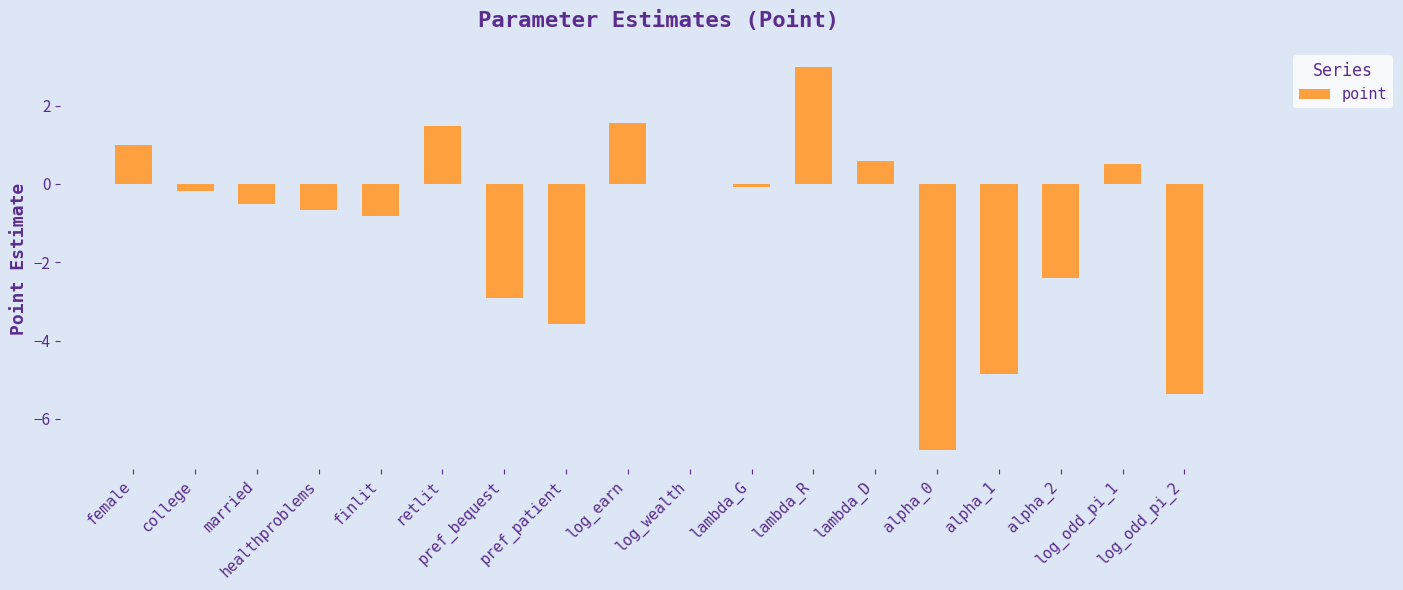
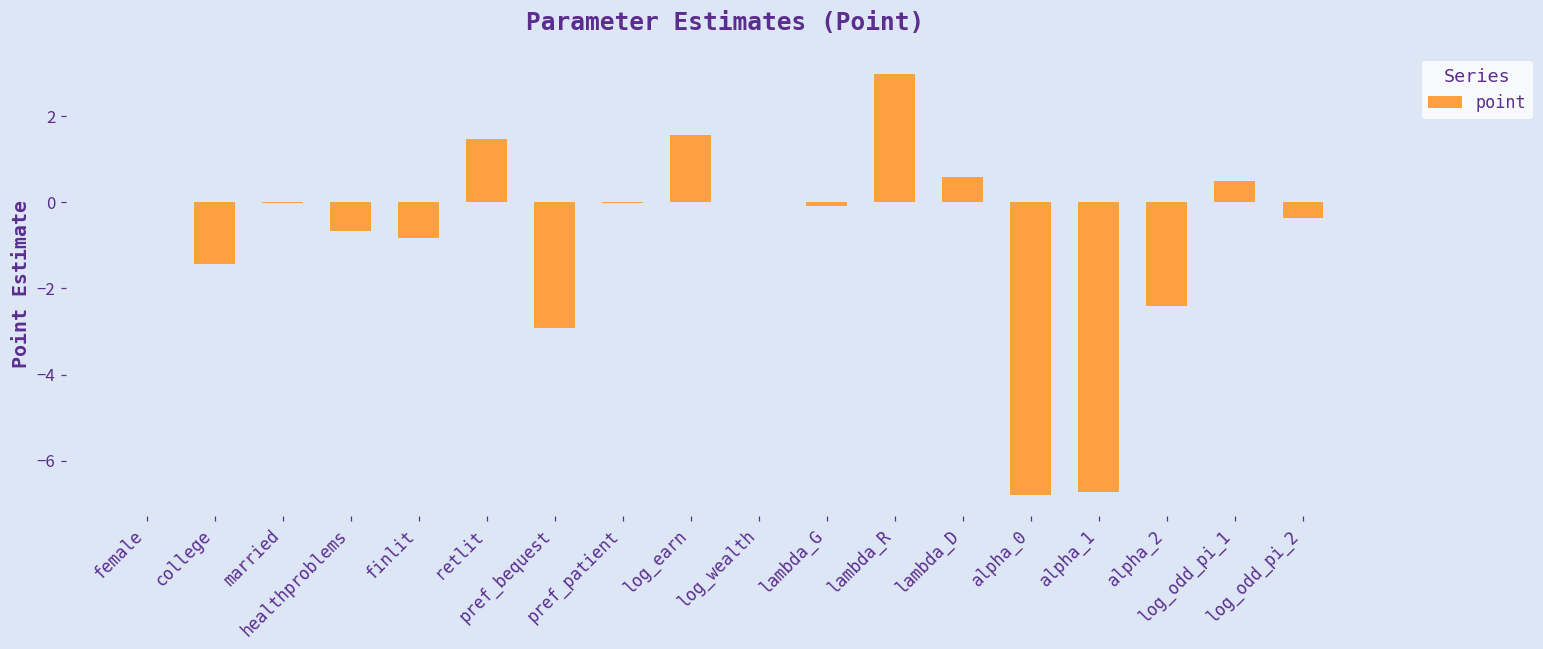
female: 1.0 -> 0.0
college: -0.2 -> -1.4
married: -0.5 -> 0.0
pref_patient: -3.6 -> 0.0
alpha_1: -4.8 -> -6.7
log_odd_pi_2: -5.4 -> -0.4
